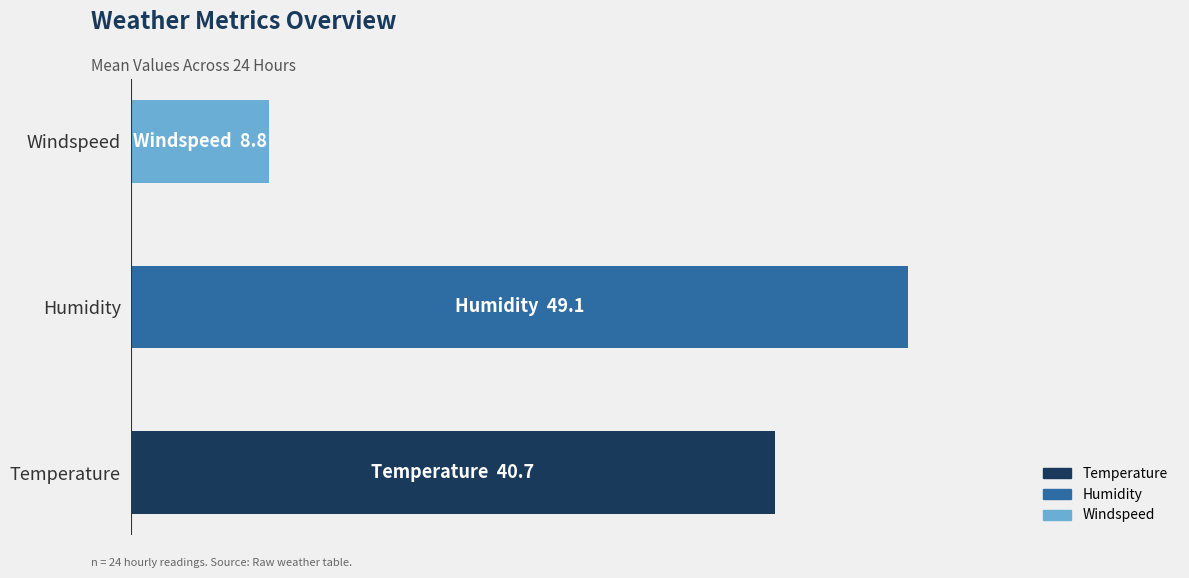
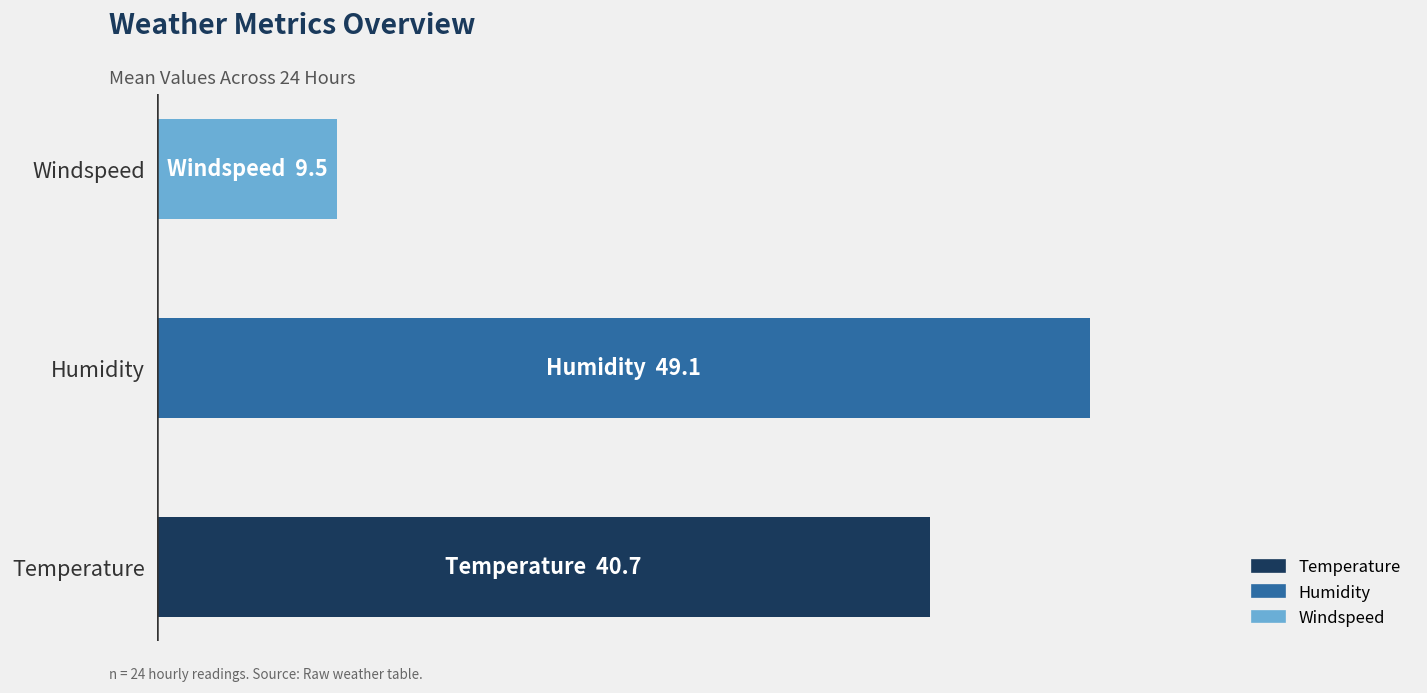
Windspeed: 8.8 -> 9.5
